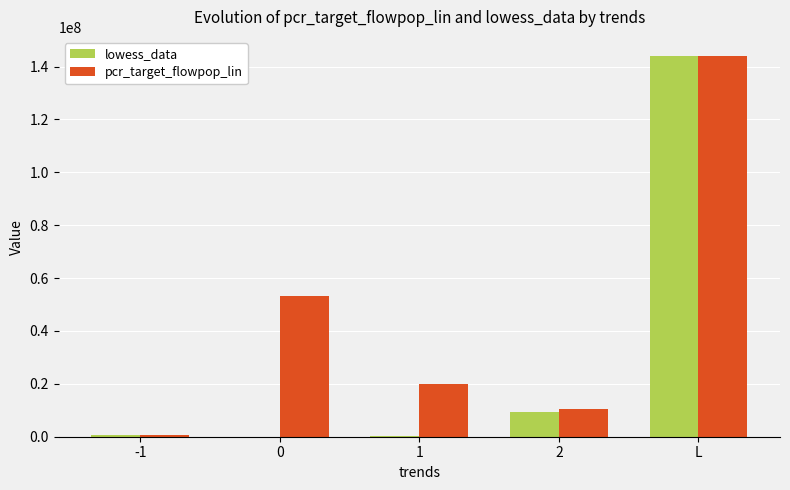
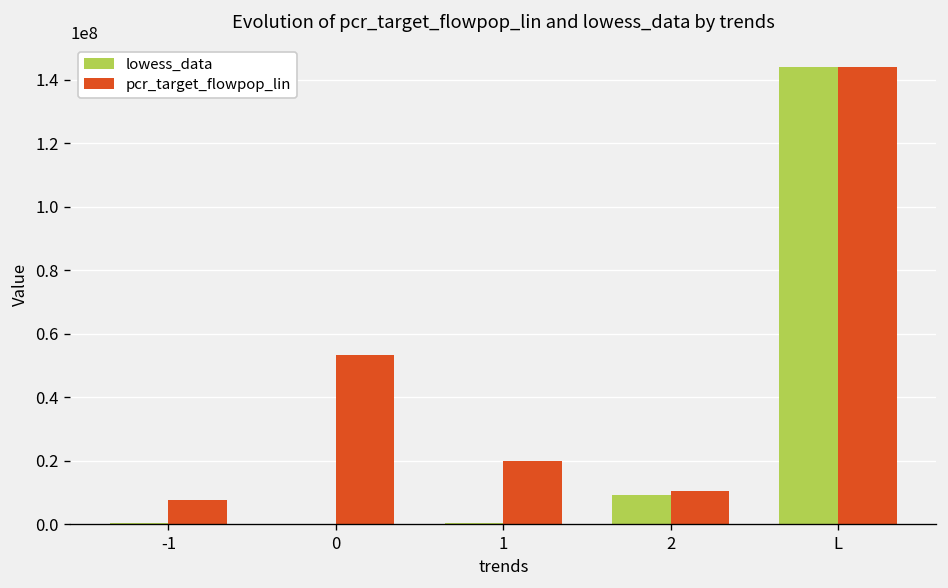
pcr_target_flowpop_lin, -1: 1000000 -> 7000000
